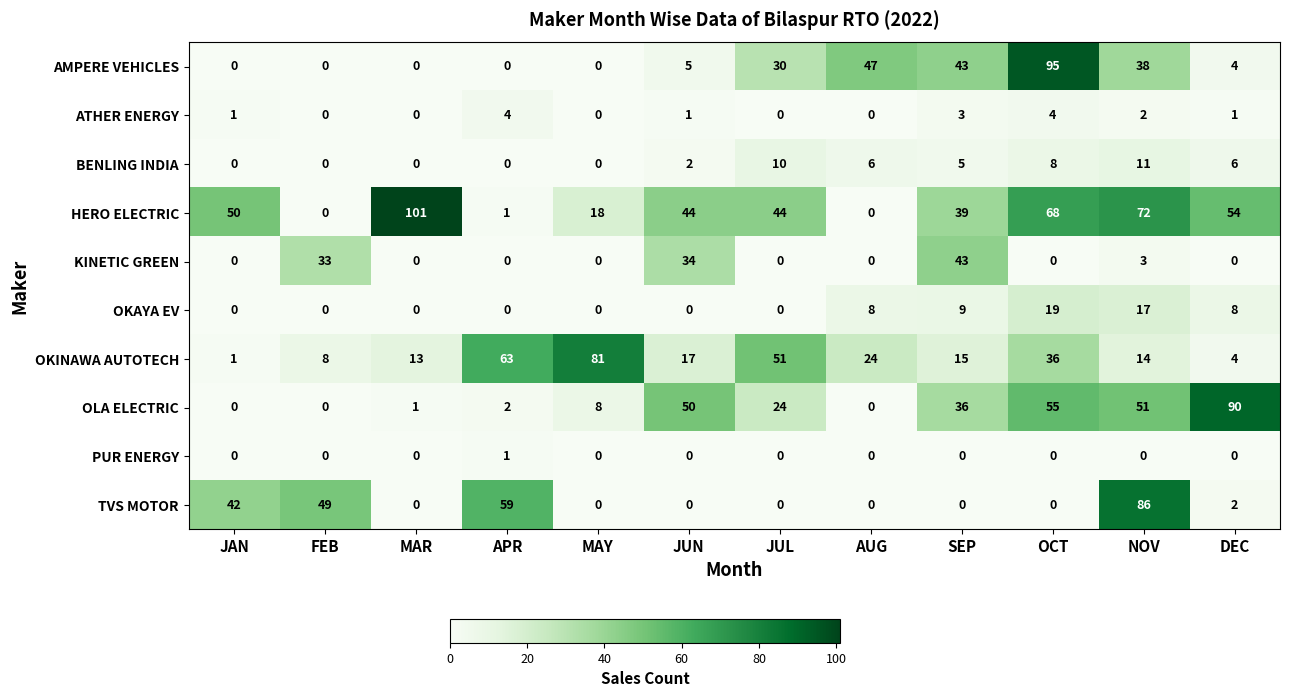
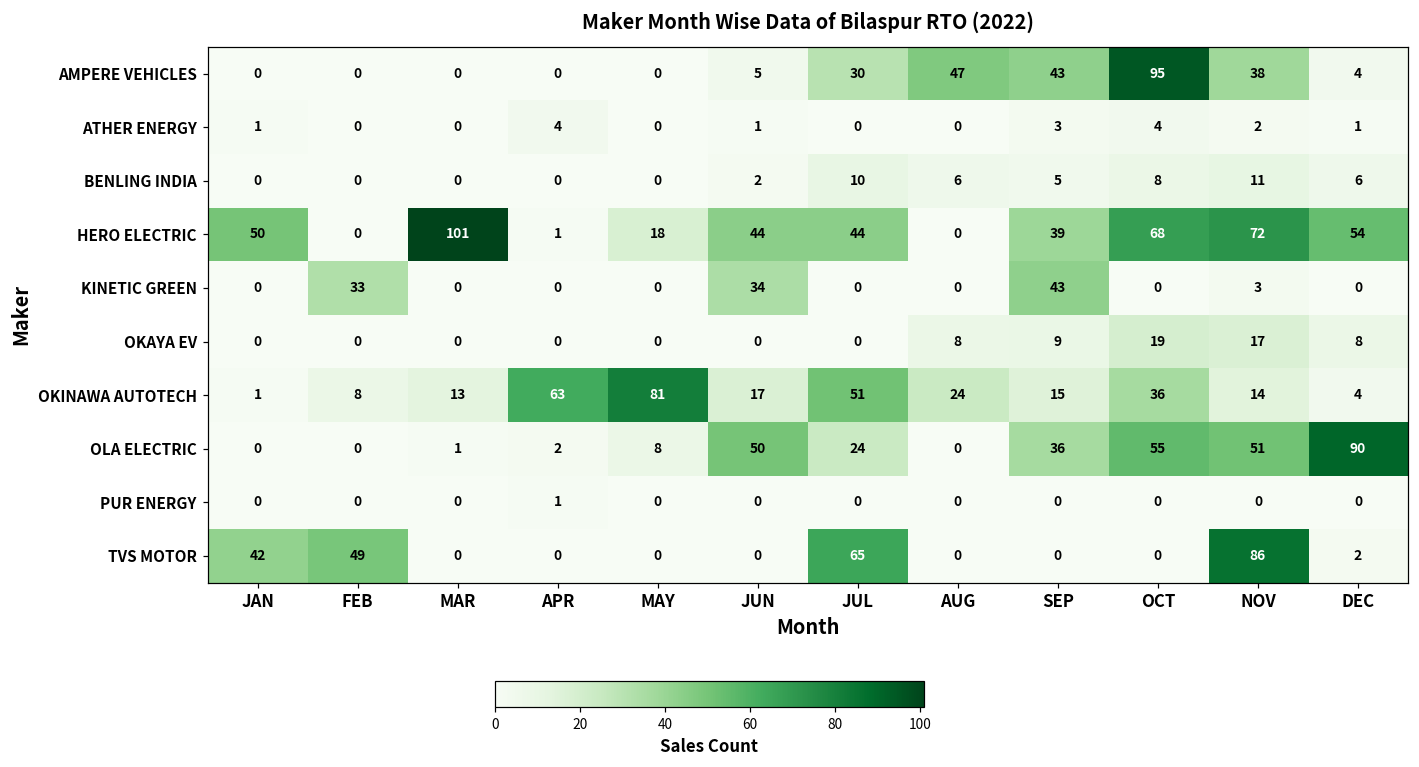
TVS MOTOR, APR: 59 -> 0
TVS MOTOR, JUL: 0 -> 65
